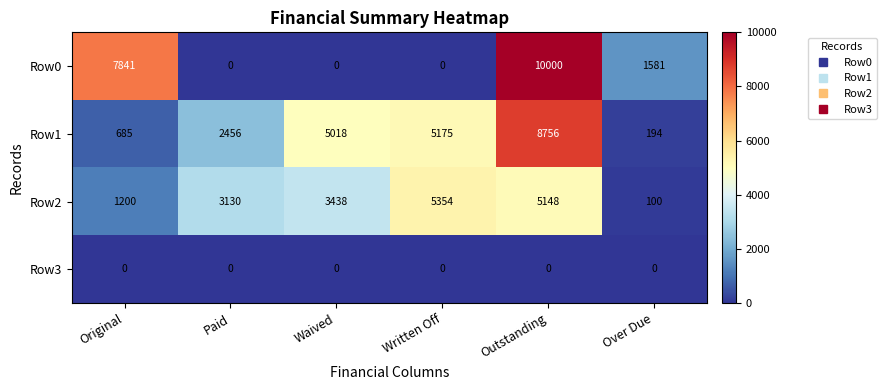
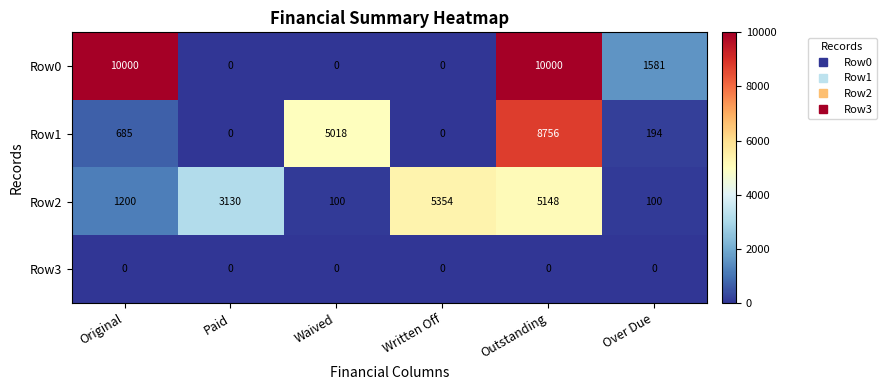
Row0, Original: 7841 -> 10000
Row1, Paid: 2456 -> 0
Row1, Written Off: 5175 -> 0
Row2, Waived: 3438 -> 100
